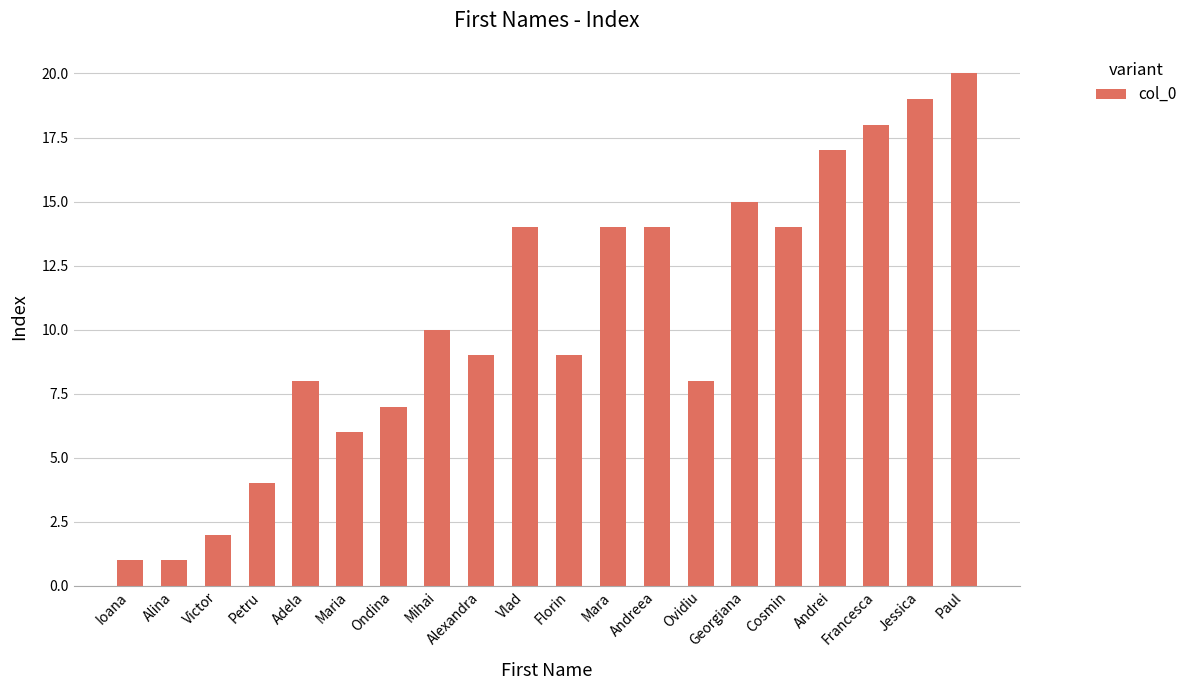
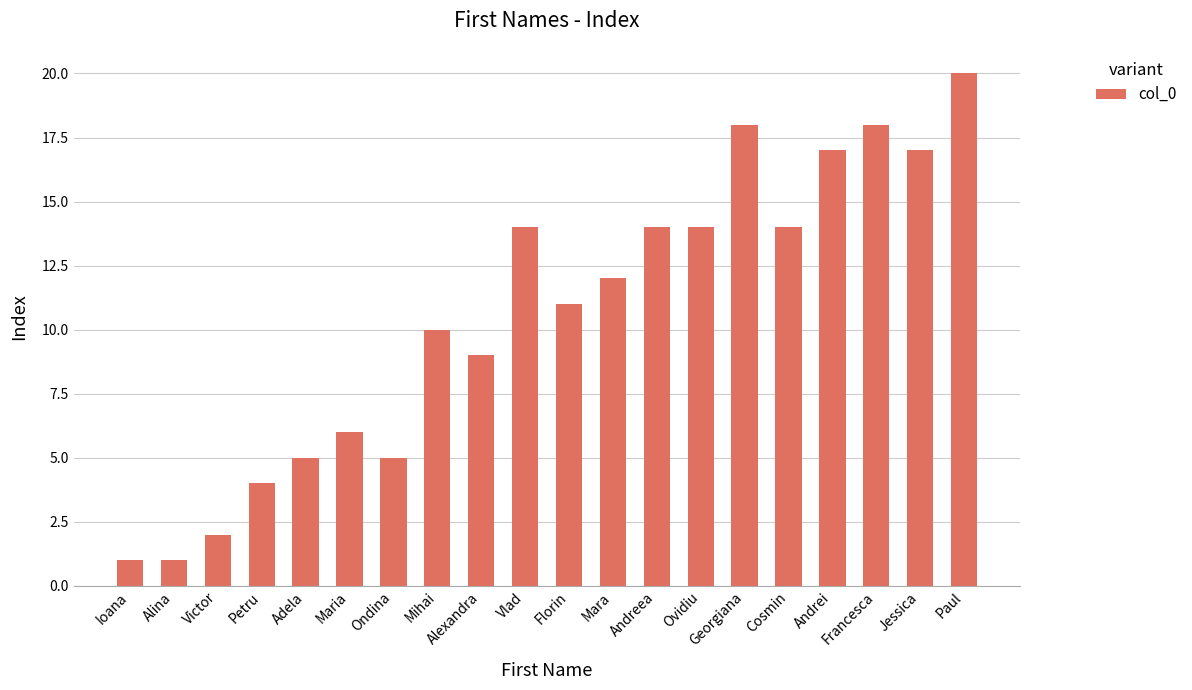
Adela: 8 -> 5
Ondina: 7 -> 5
Florin: 9 -> 11
Mara: 14 -> 12
Ovidiu: 8 -> 14
Georgiana: 15 -> 18
Jessica: 19 -> 17
